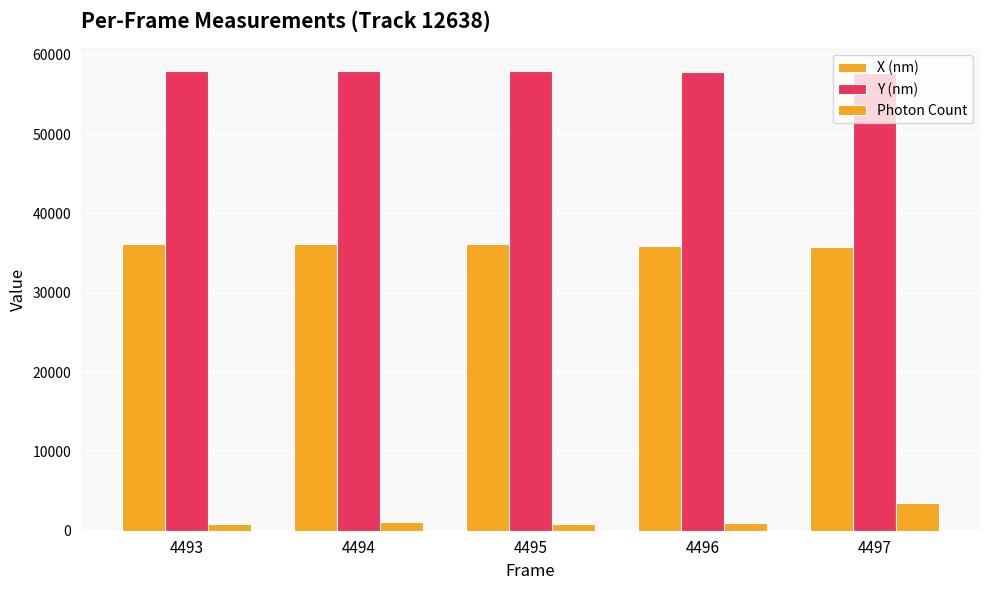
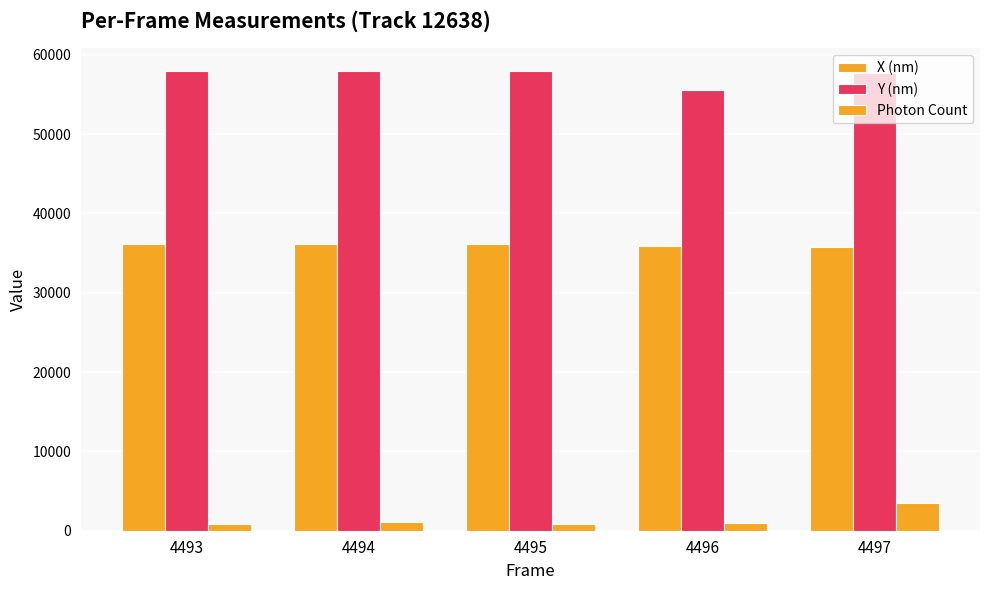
Y (nm), 4496: 58000 -> 56000
